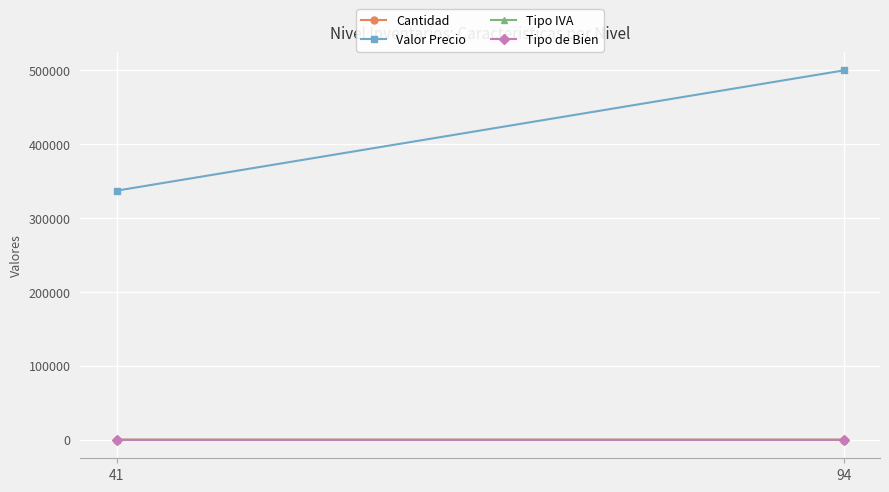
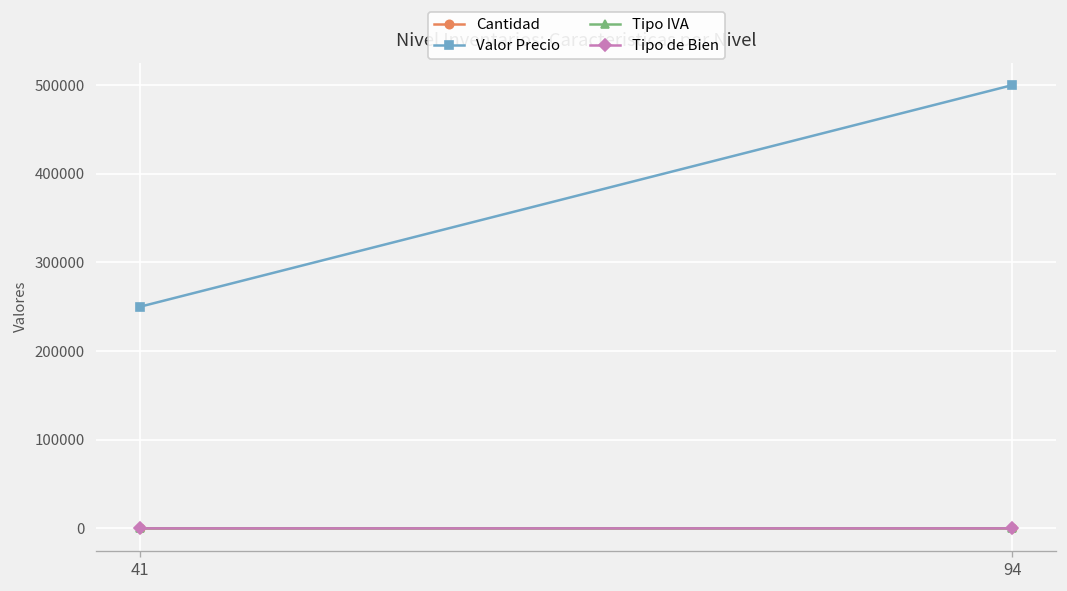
Valor Precio, 41: 340000 -> 250000
